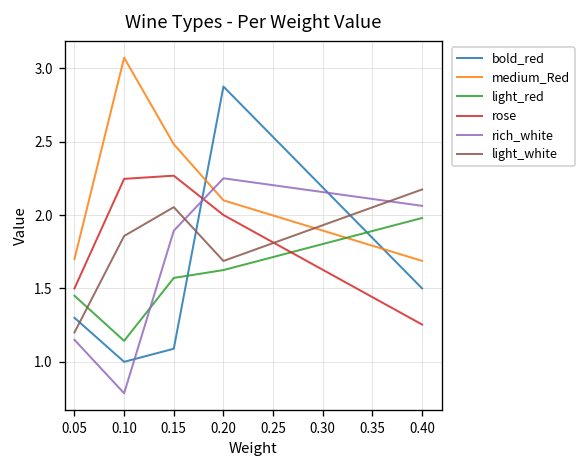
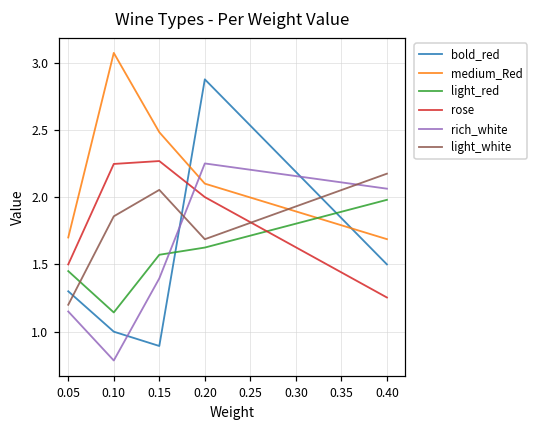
bold_red, 0.15: 1.09 -> 0.89
rich_white, 0.15: 1.89 -> 1.40
